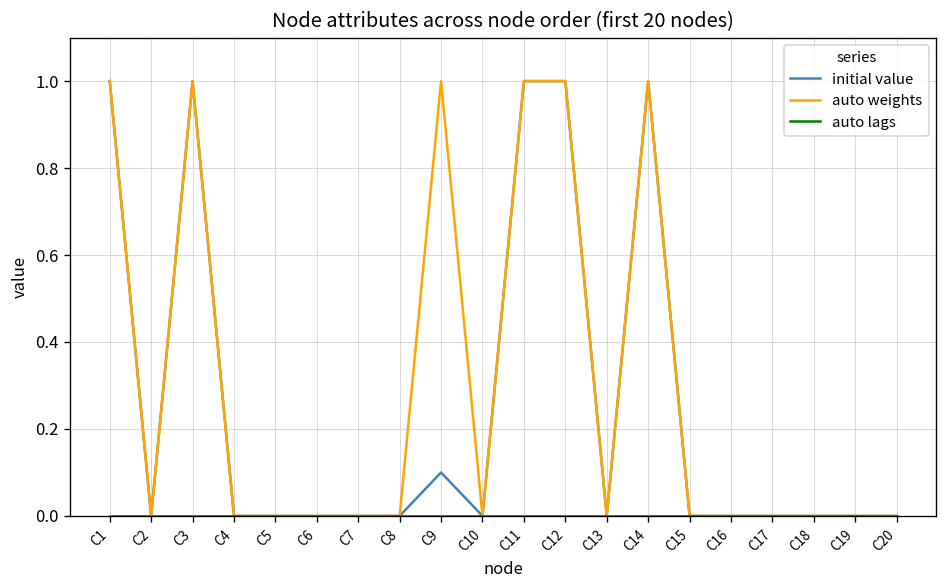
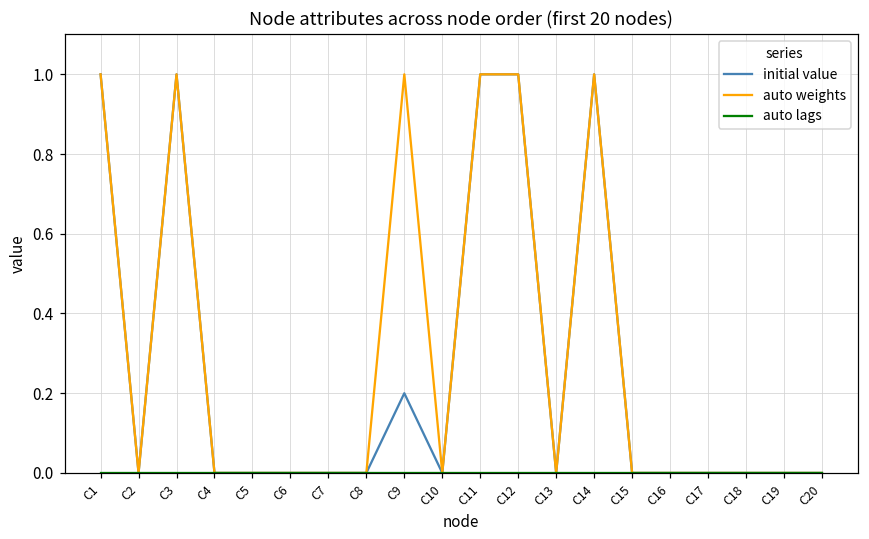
initial value, C9: 0.1 -> 0.2
